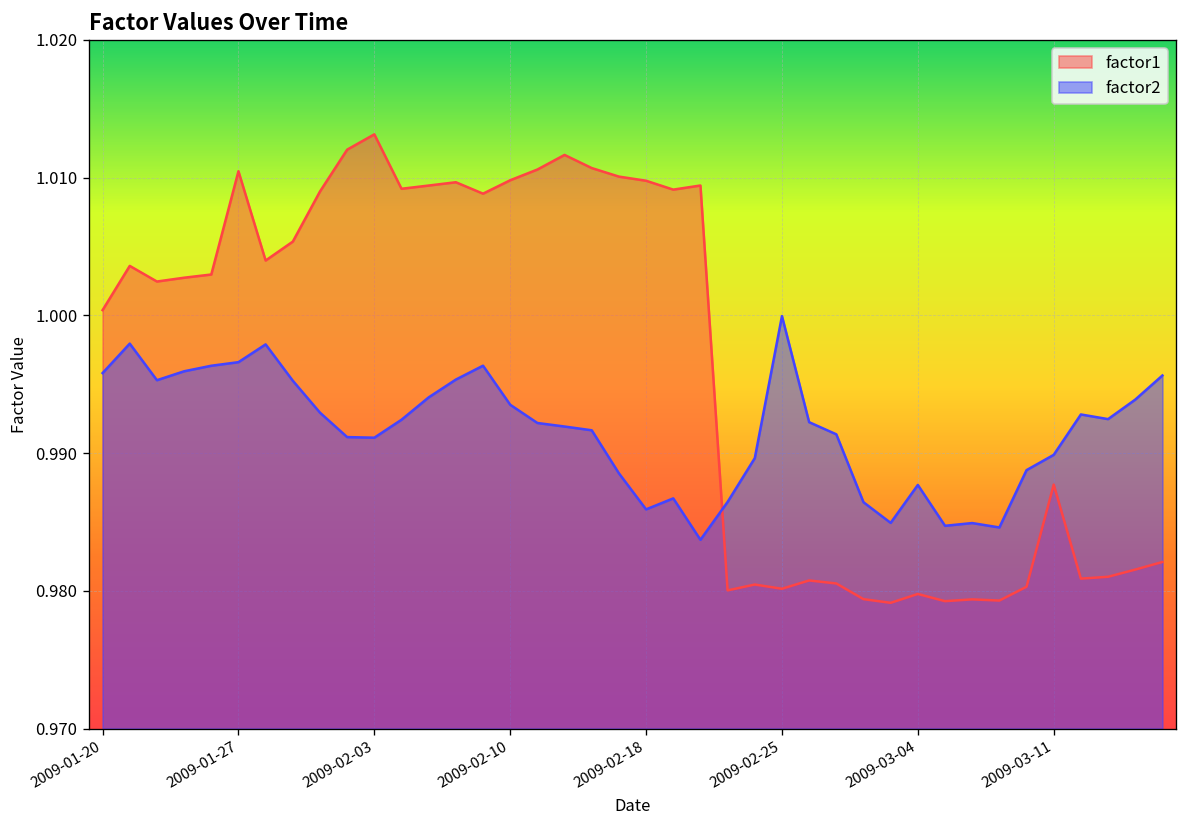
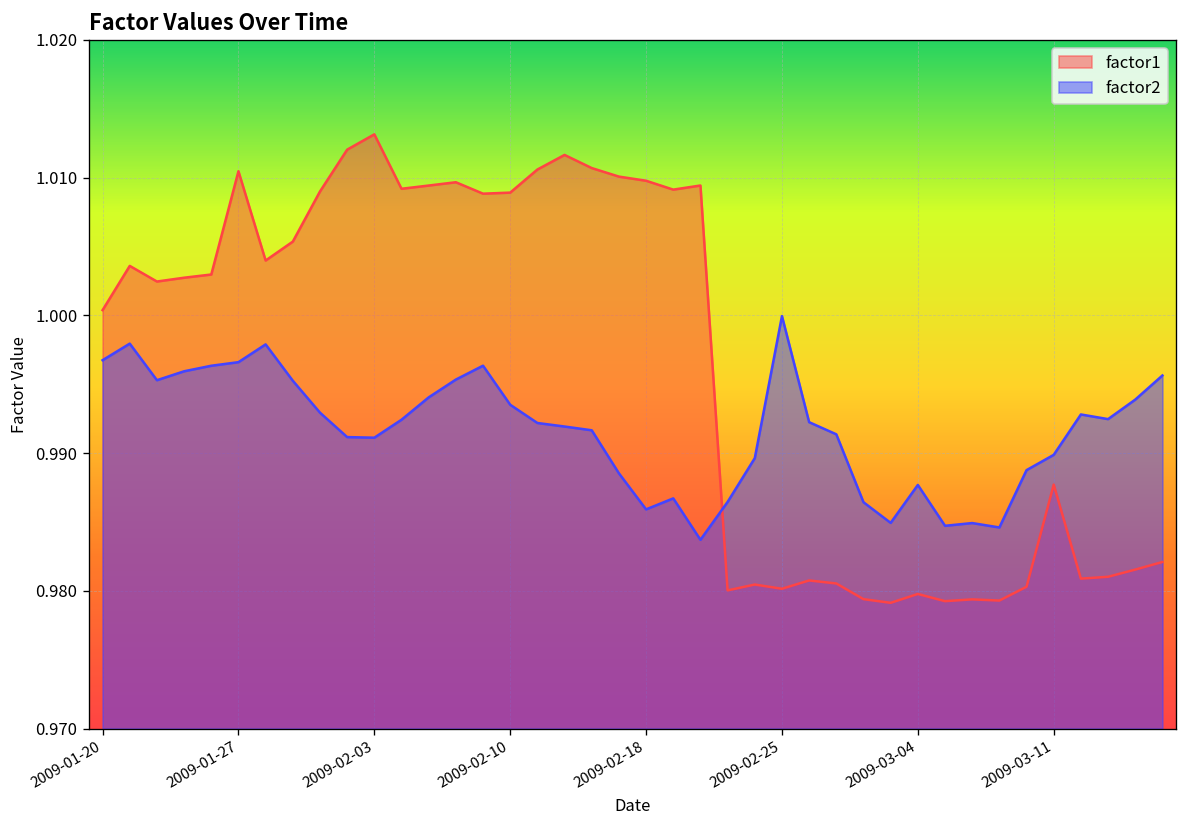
factor2, 2009-01-20: 0.9958 -> 0.9967
factor1, 2009-02-10: 1.0098 -> 1.0089
